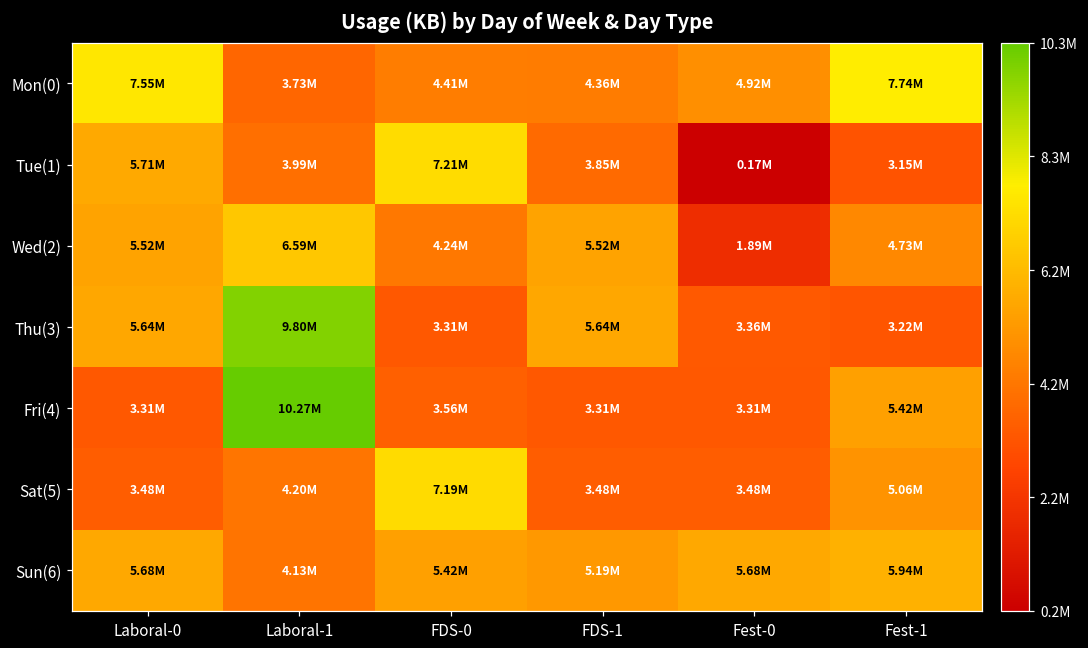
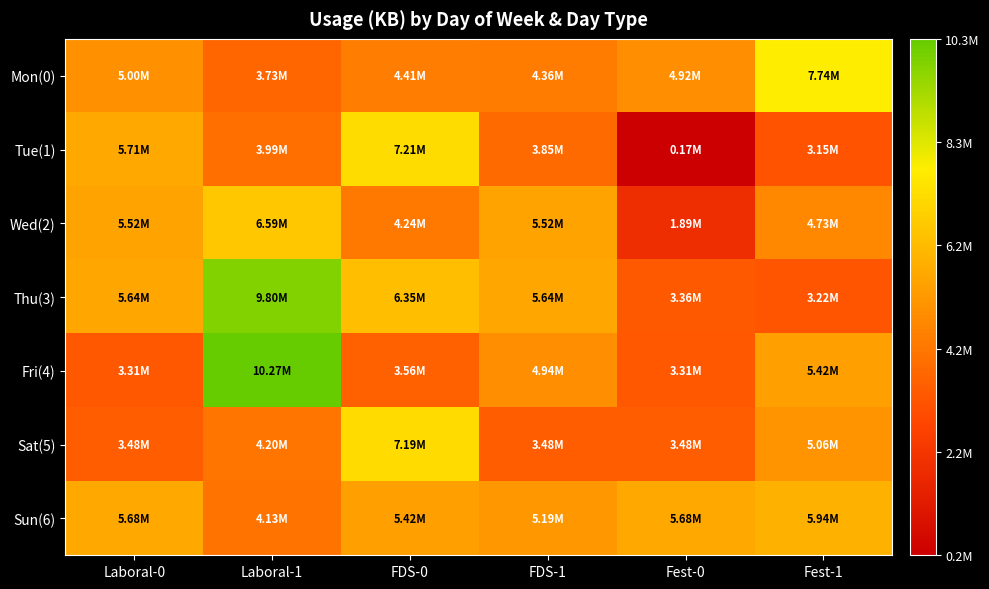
Mon(0), Laboral-0: 7.55M -> 5.00M
Thu(3), FDS-0: 3.31M -> 6.35M
Fri(4), FDS-1: 3.31M -> 4.94M
